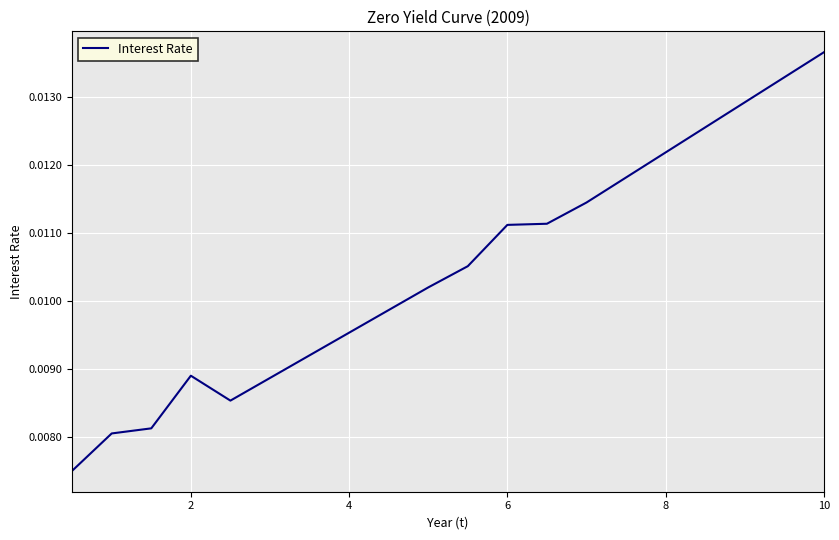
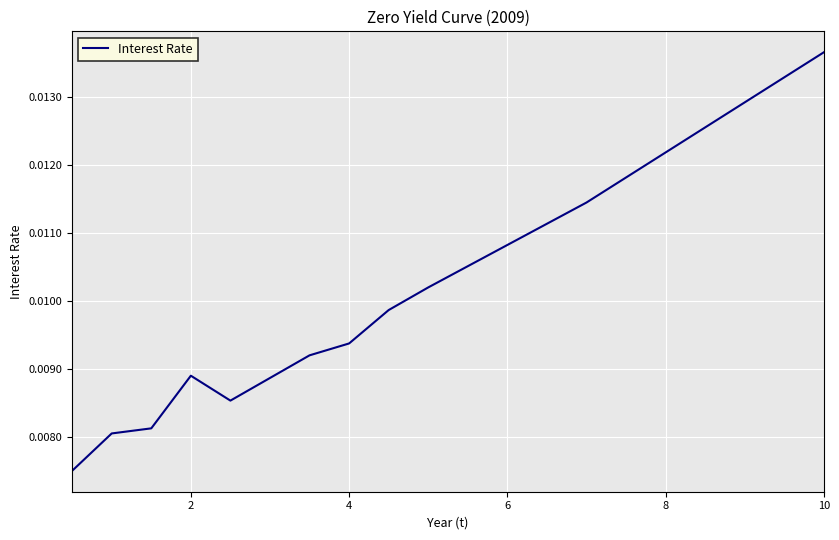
4: 0.0095 -> 0.0094
6: 0.0111 -> 0.0108
